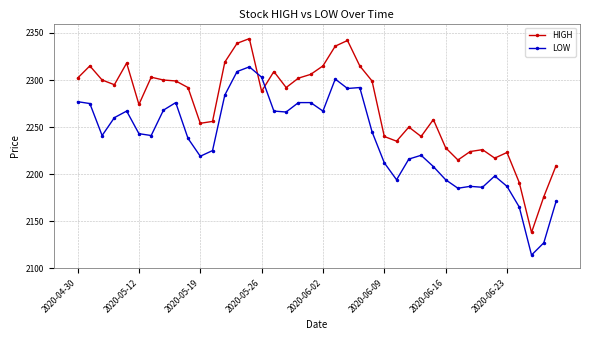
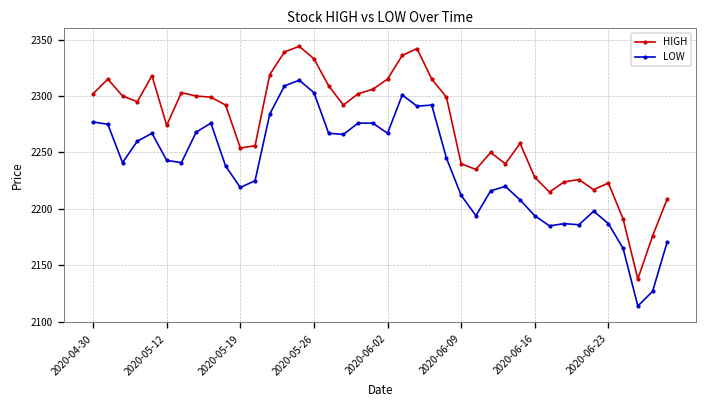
HIGH, 2020-05-26: 2290 -> 2330
